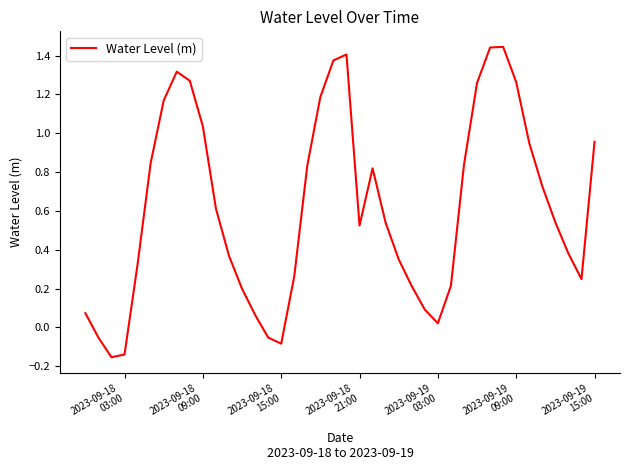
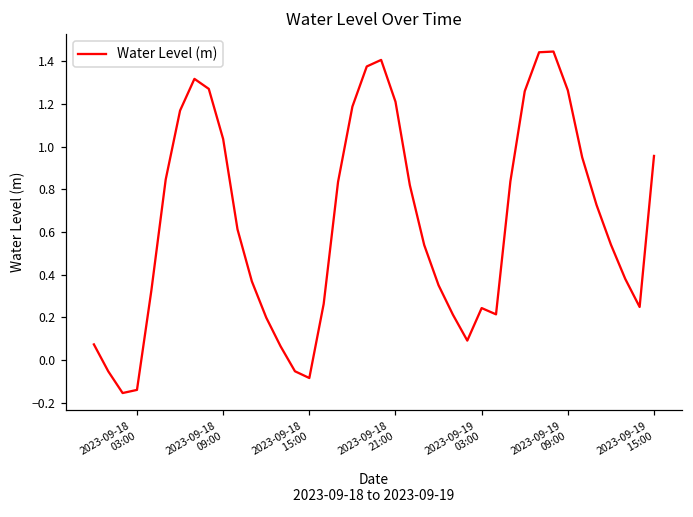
2023-09-18 21:00: 0.52 -> 1.21
2023-09-19 03:00: 0.02 -> 0.24
